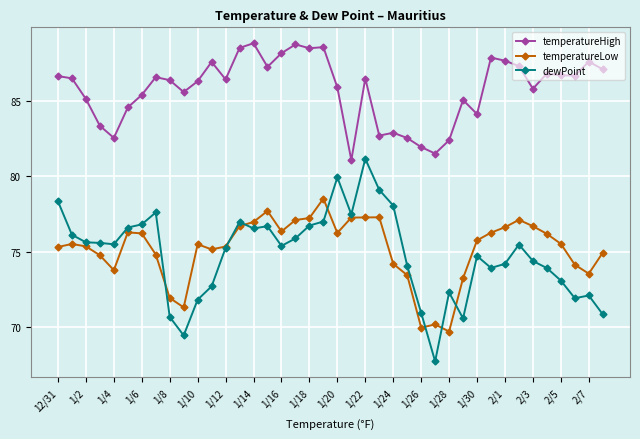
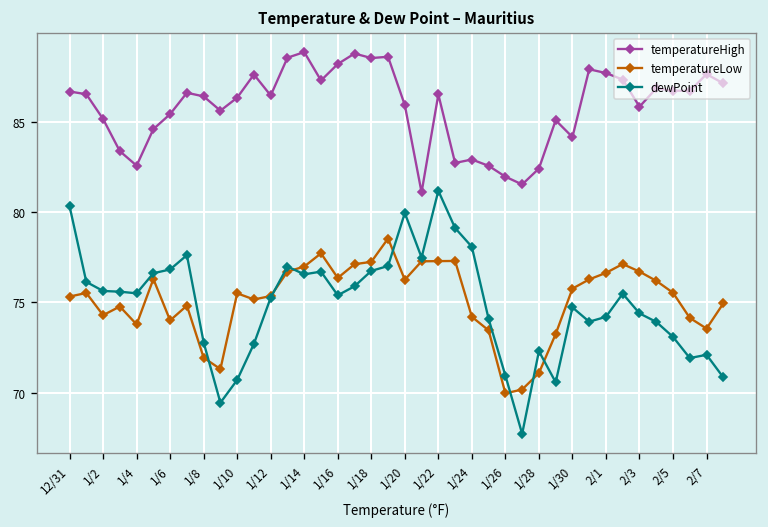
dewPoint, 12/31: 78.4 -> 80.3
temperatureLow, 1/2: 75.4 -> 74.3
temperatureLow, 1/6: 76.2 -> 74.0
dewPoint, 1/8: 70.7 -> 72.8
dewPoint, 1/10: 71.8 -> 70.7
temperatureLow, 1/28: 69.7 -> 71.1
